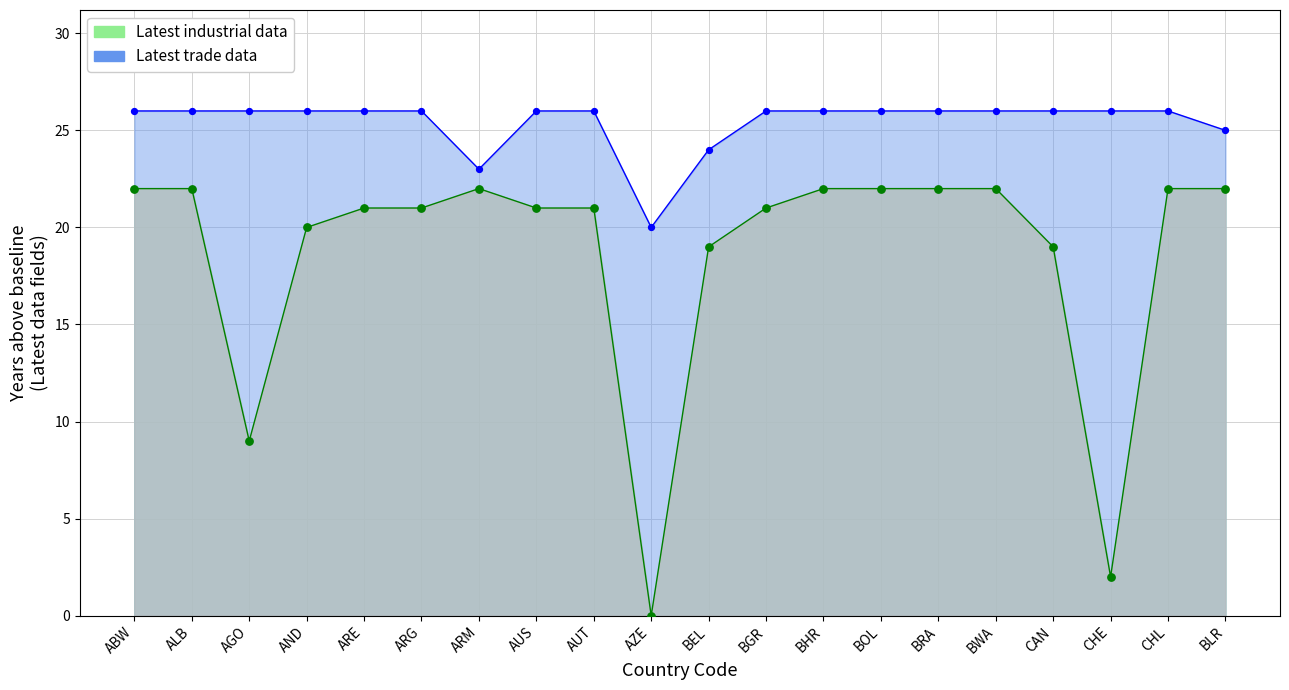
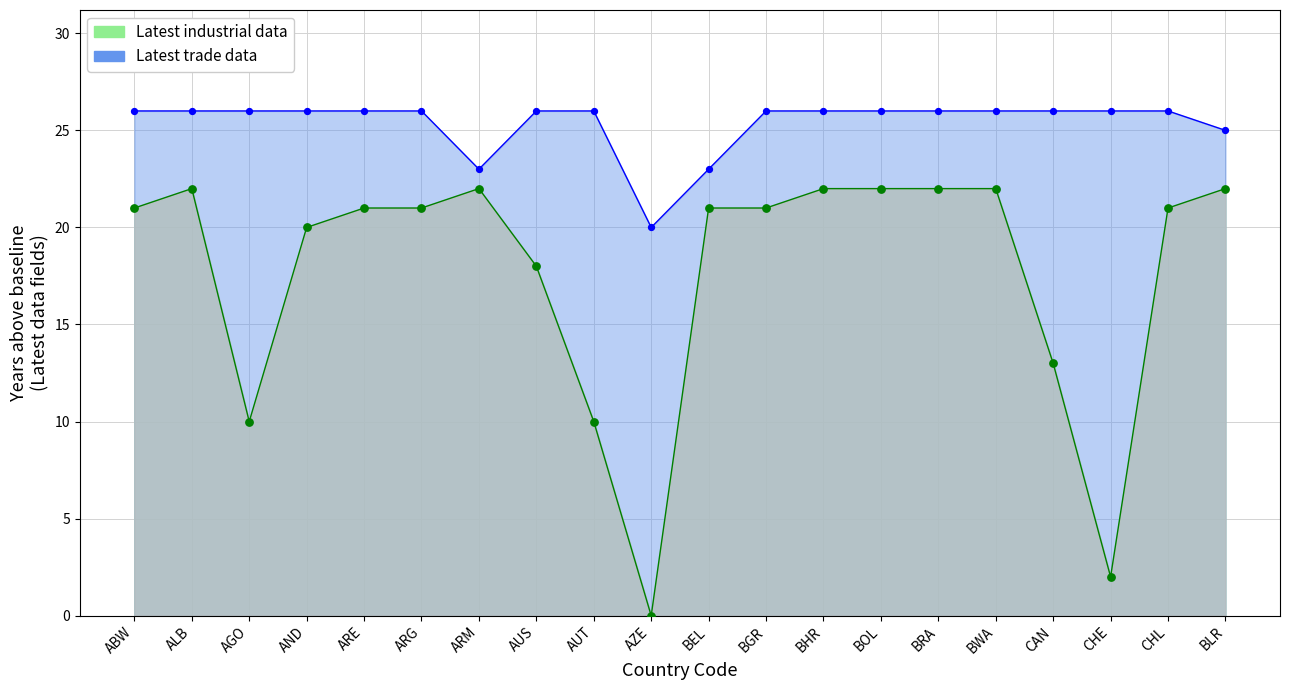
Latest industrial data, ABW: 22.0 -> 21.0
Latest industrial data, AGO: 9.0 -> 10.0
Latest industrial data, AUS: 21.0 -> 18.0
Latest industrial data, AUT: 21.0 -> 10.0
Latest industrial data, BEL: 19.0 -> 21.0
Latest trade data, BEL: 24.0 -> 23.0
Latest industrial data, CAN: 19.0 -> 13.0
Latest industrial data, CHL: 22.0 -> 21.0
